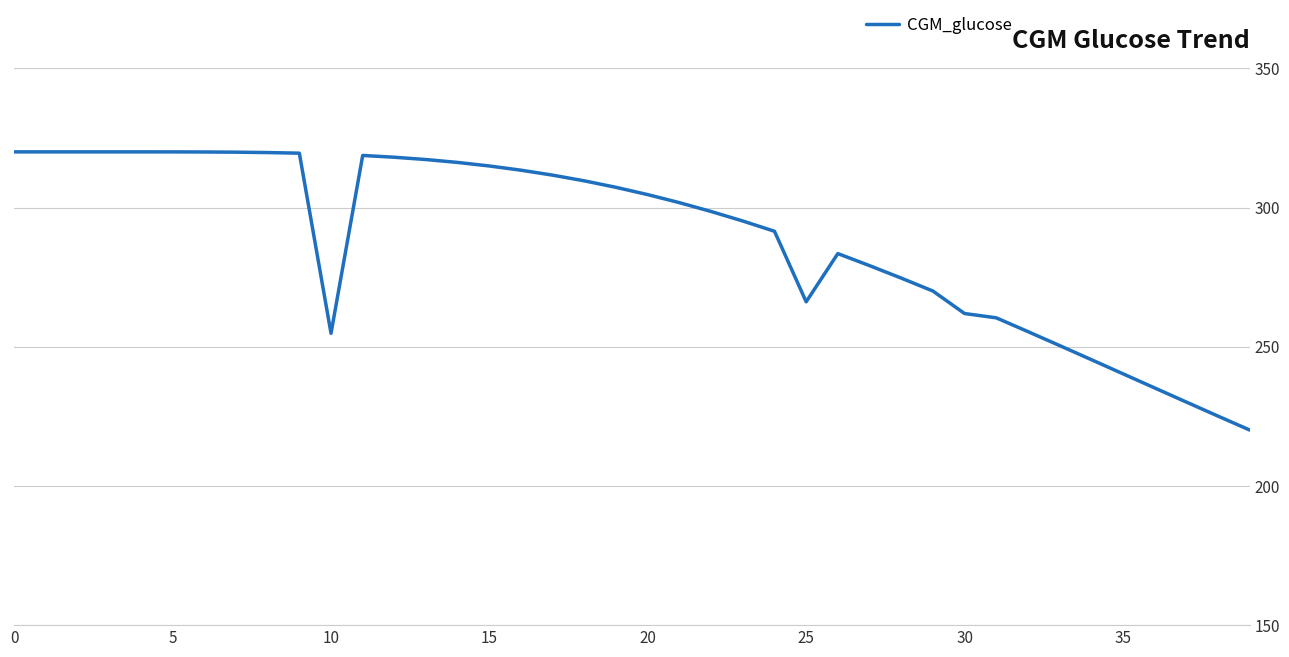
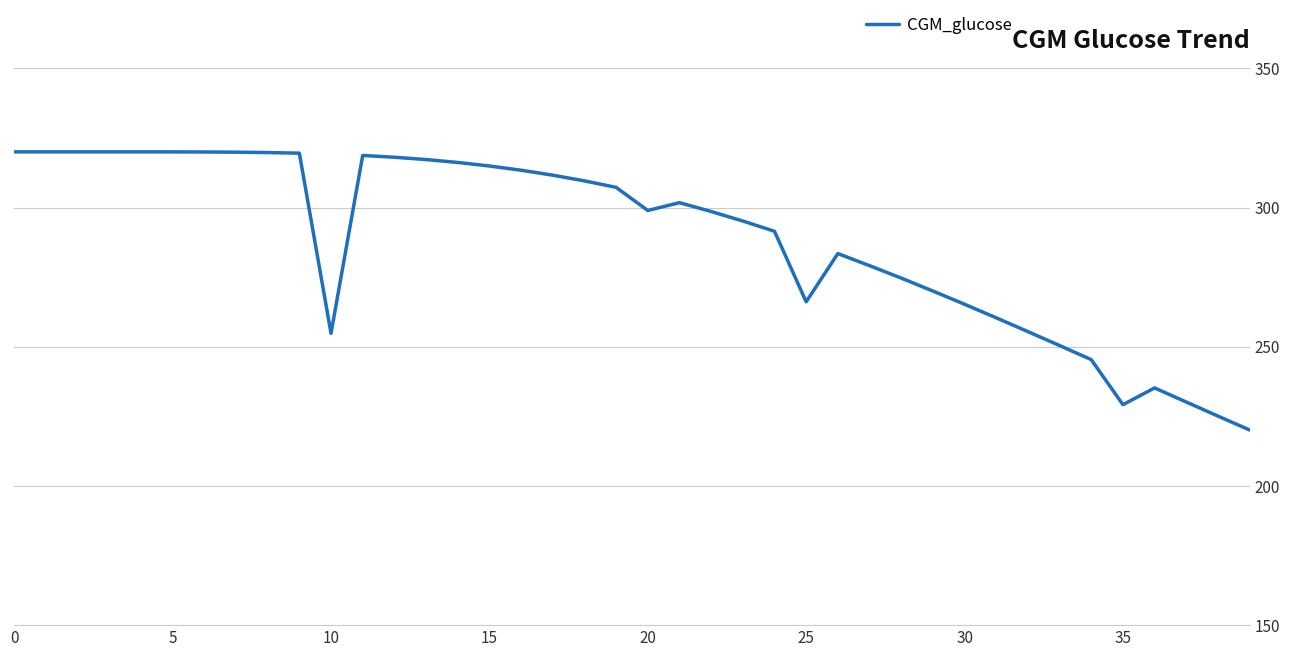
20: 305 -> 299
30: 262 -> 265
35: 240 -> 229
